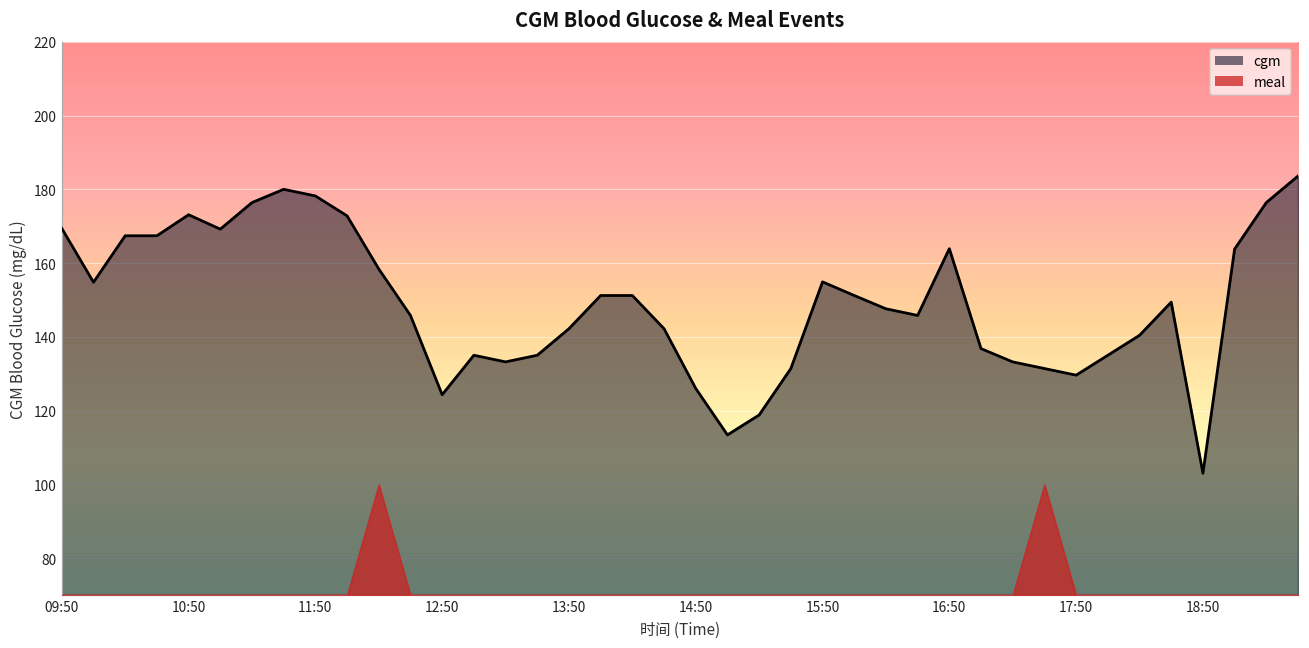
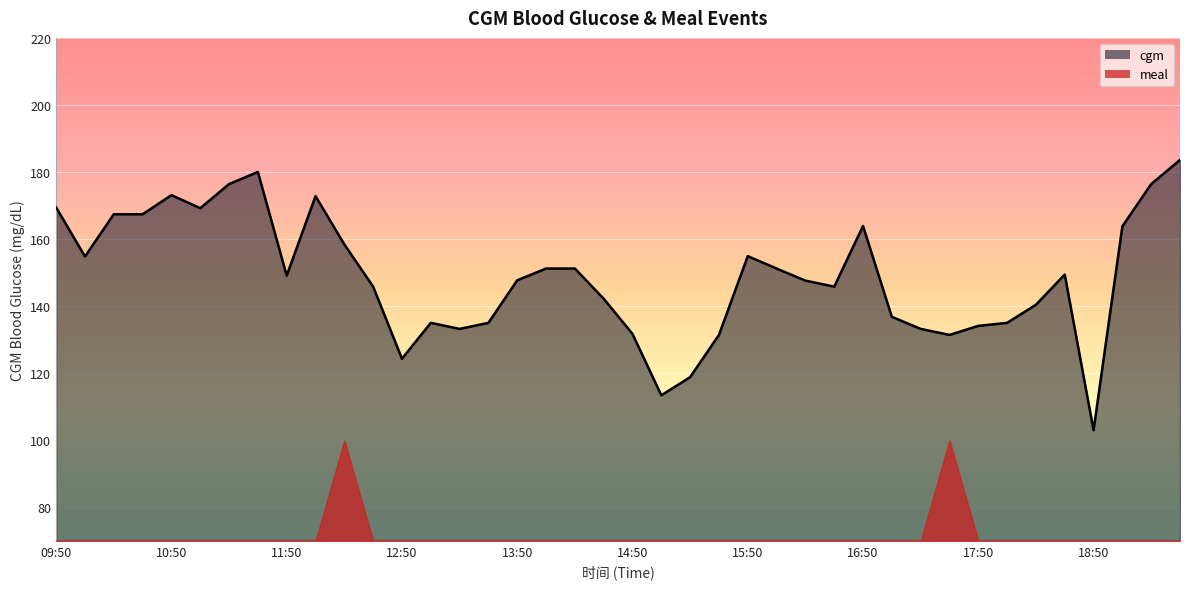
cgm, 11:50: 178 -> 149
cgm, 13:50: 142 -> 148
cgm, 14:50: 126 -> 132
cgm, 17:50: 130 -> 134
